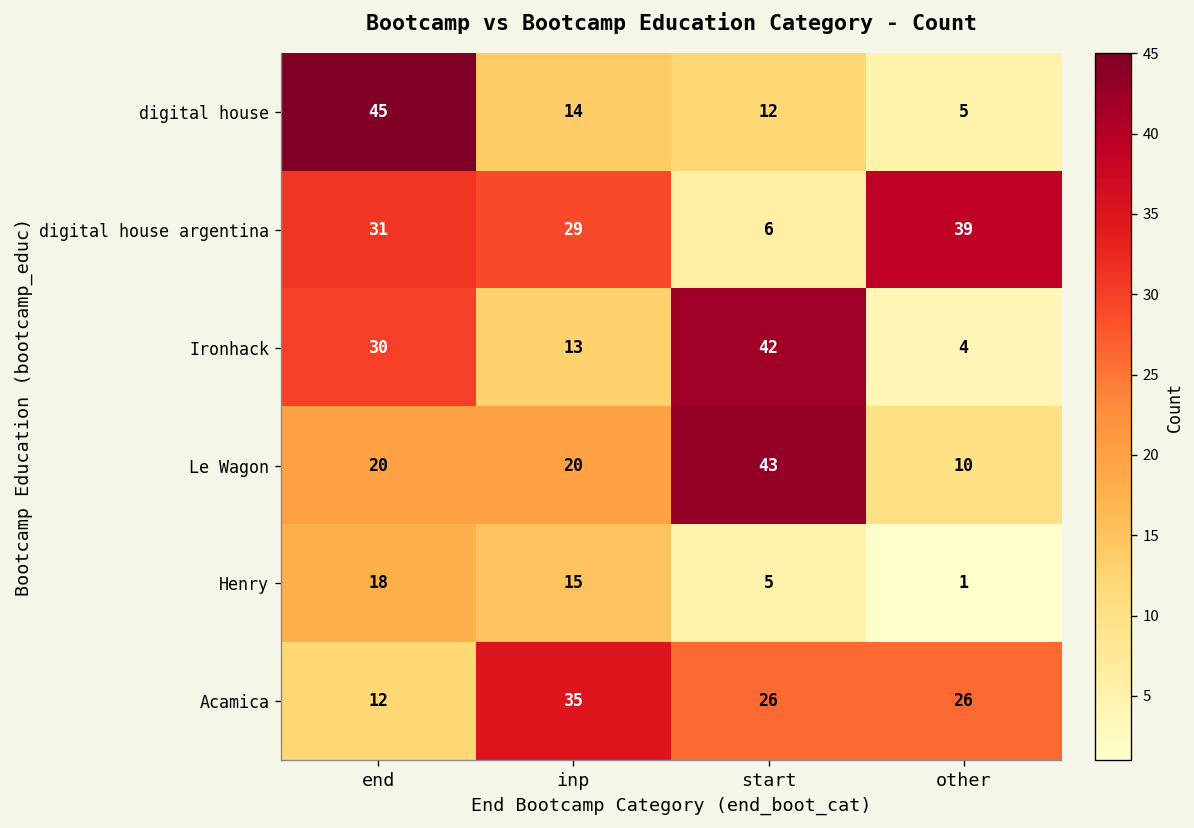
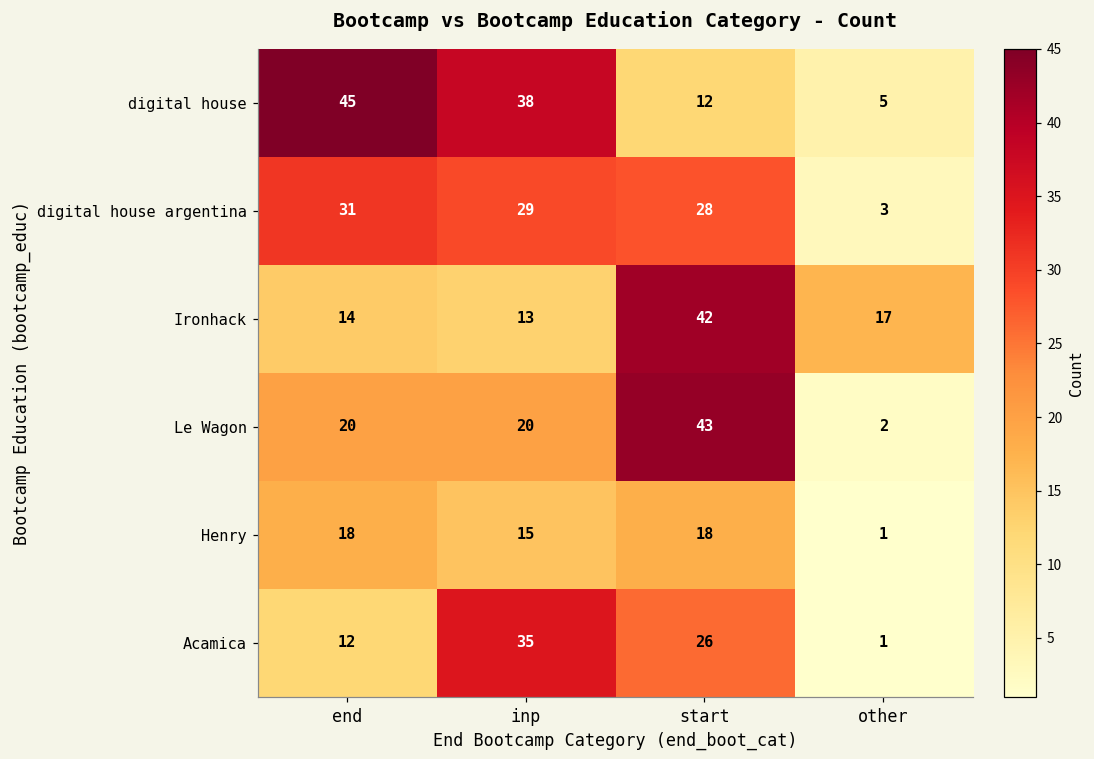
digital house, inp: 14 -> 38
digital house argentina, start: 6 -> 28
digital house argentina, other: 39 -> 3
Ironhack, end: 30 -> 14
Ironhack, other: 4 -> 17
Le Wagon, other: 10 -> 2
Henry, start: 5 -> 18
Acamica, other: 26 -> 1
